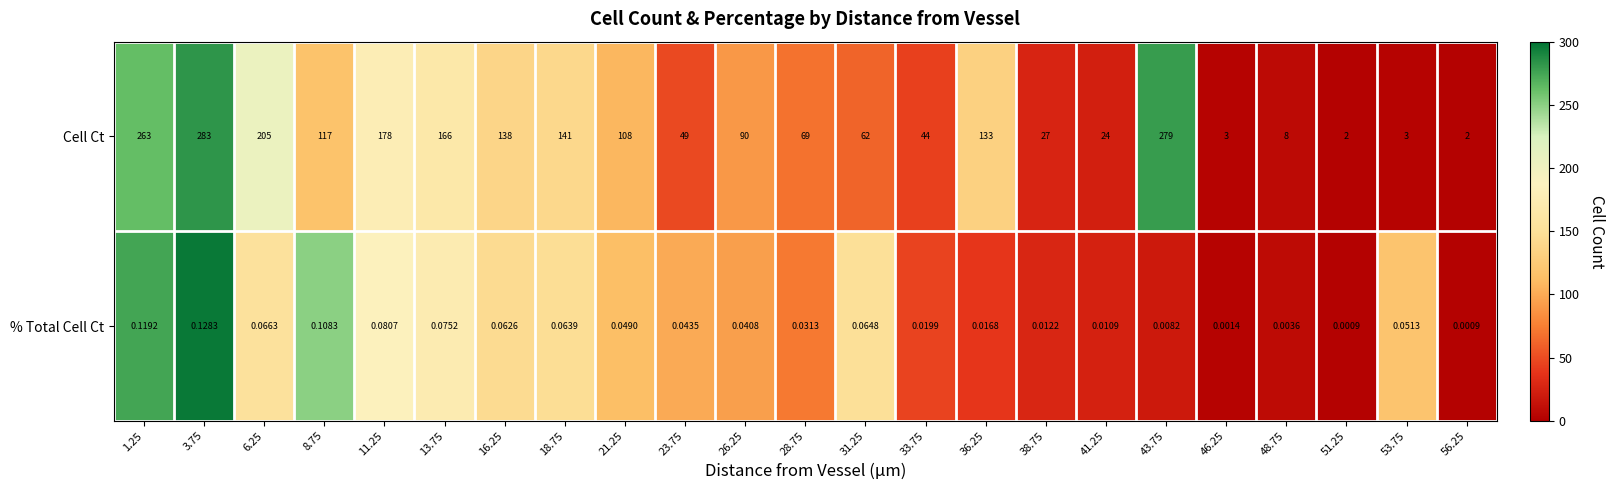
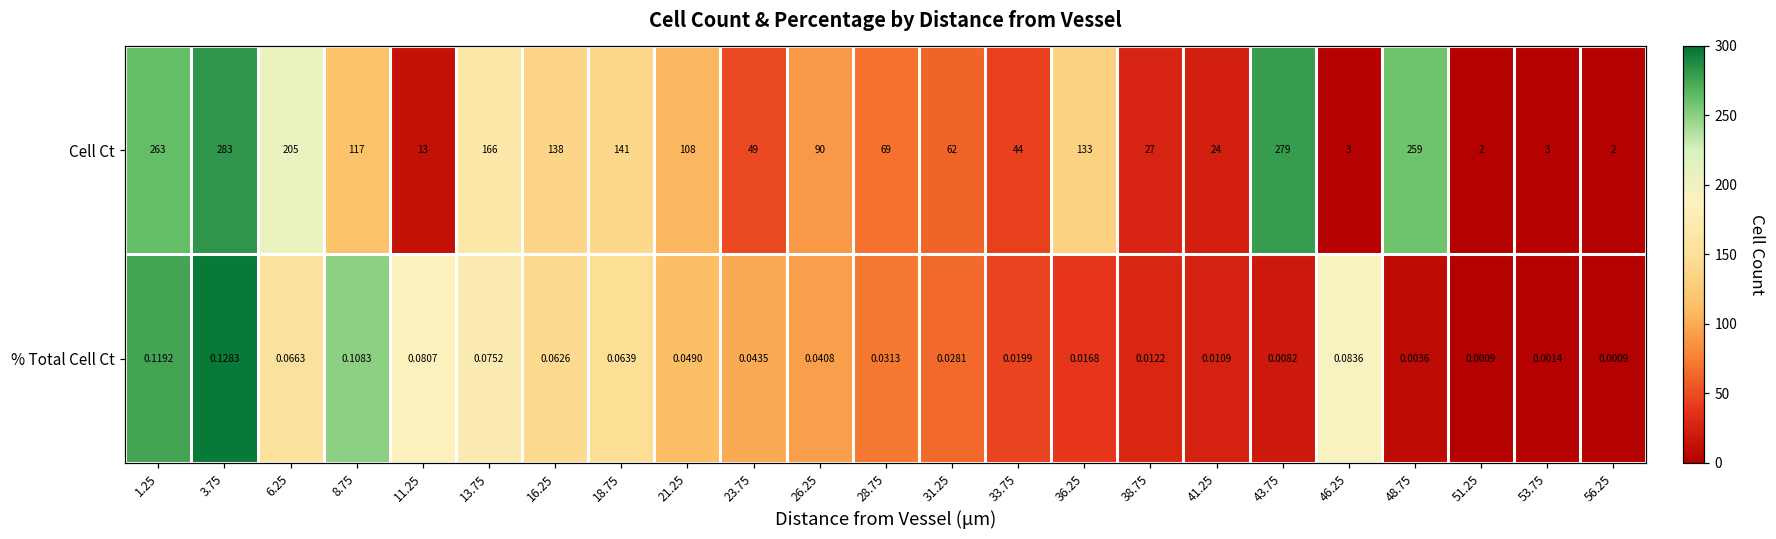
Cell Ct, 11.25: 178 -> 13
Cell Ct, 48.75: 8 -> 259
% Total Cell Ct, 31.25: 0.0648 -> 0.0281
% Total Cell Ct, 46.25: 0.0014 -> 0.0836
% Total Cell Ct, 53.75: 0.0513 -> 0.0014
